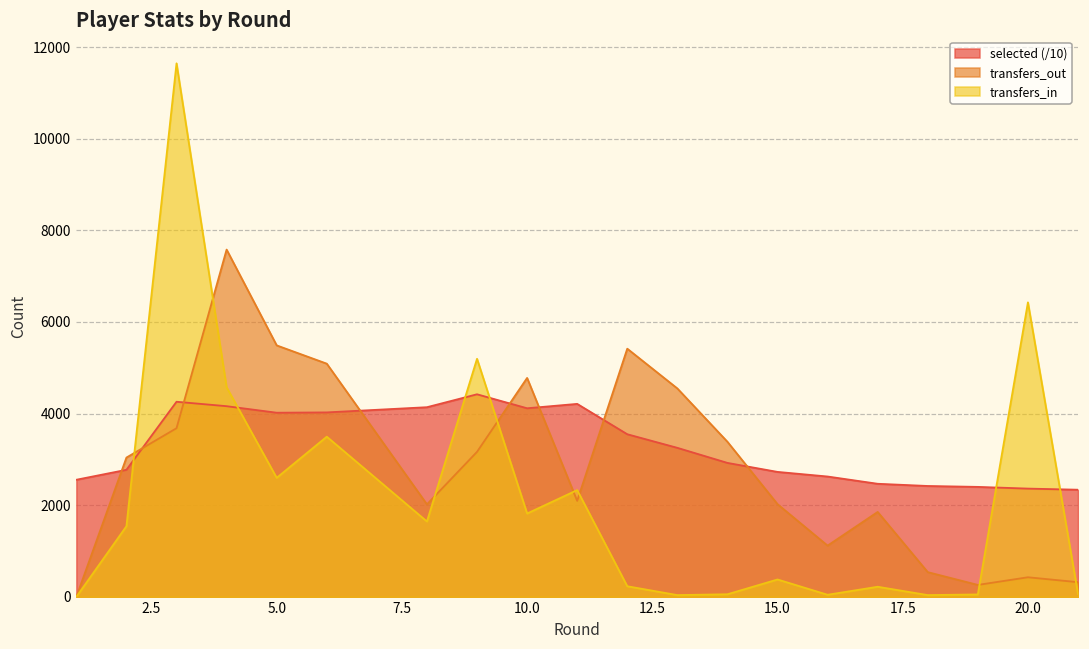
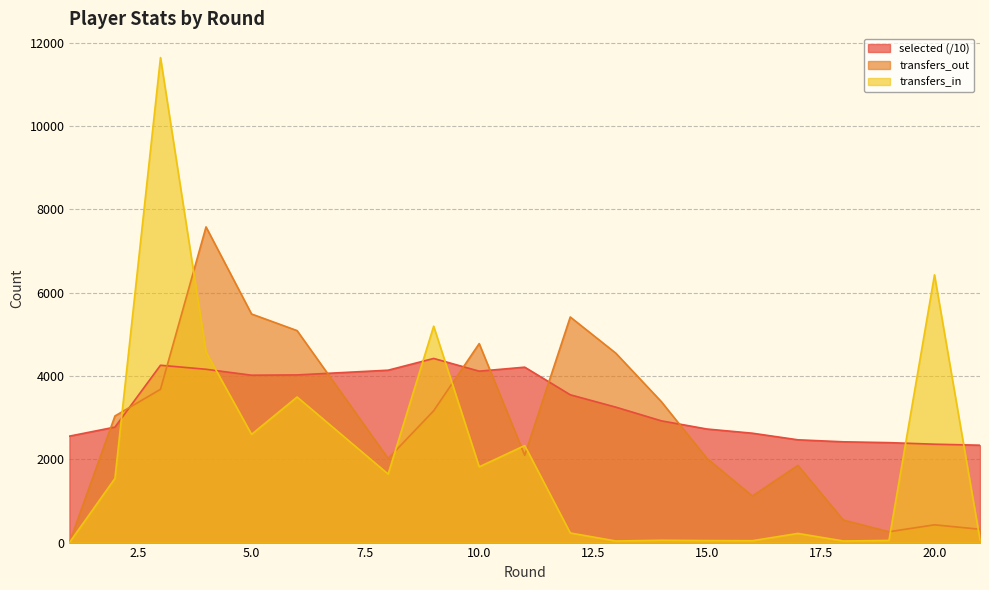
transfers_in, 15.0: 400 -> 0
